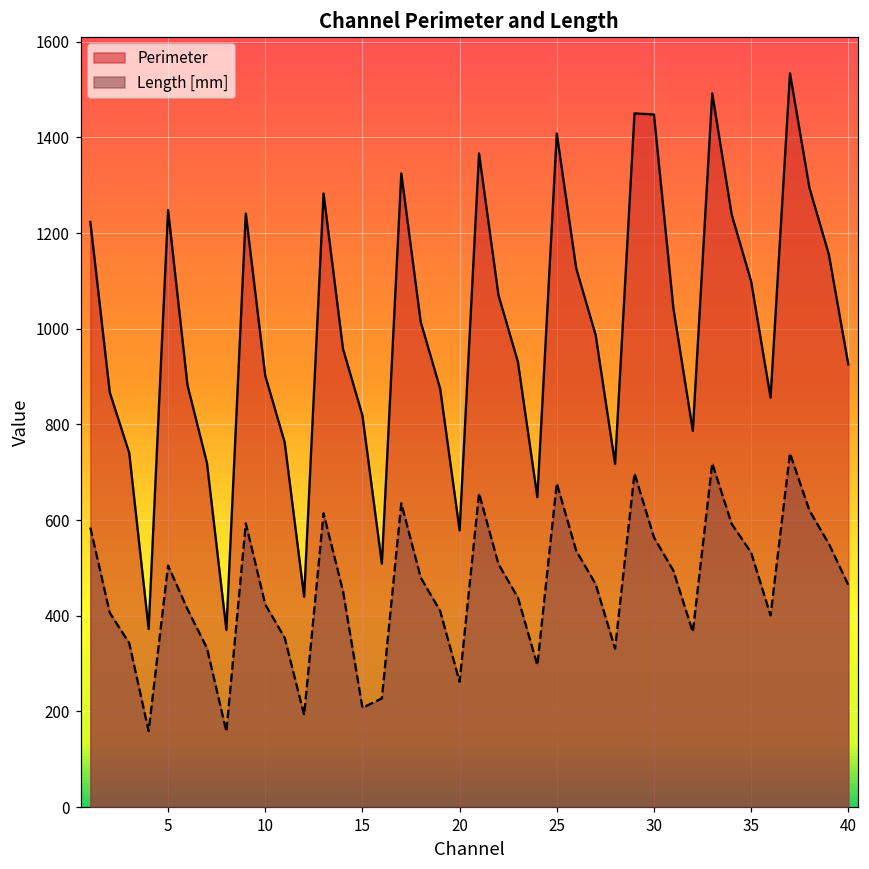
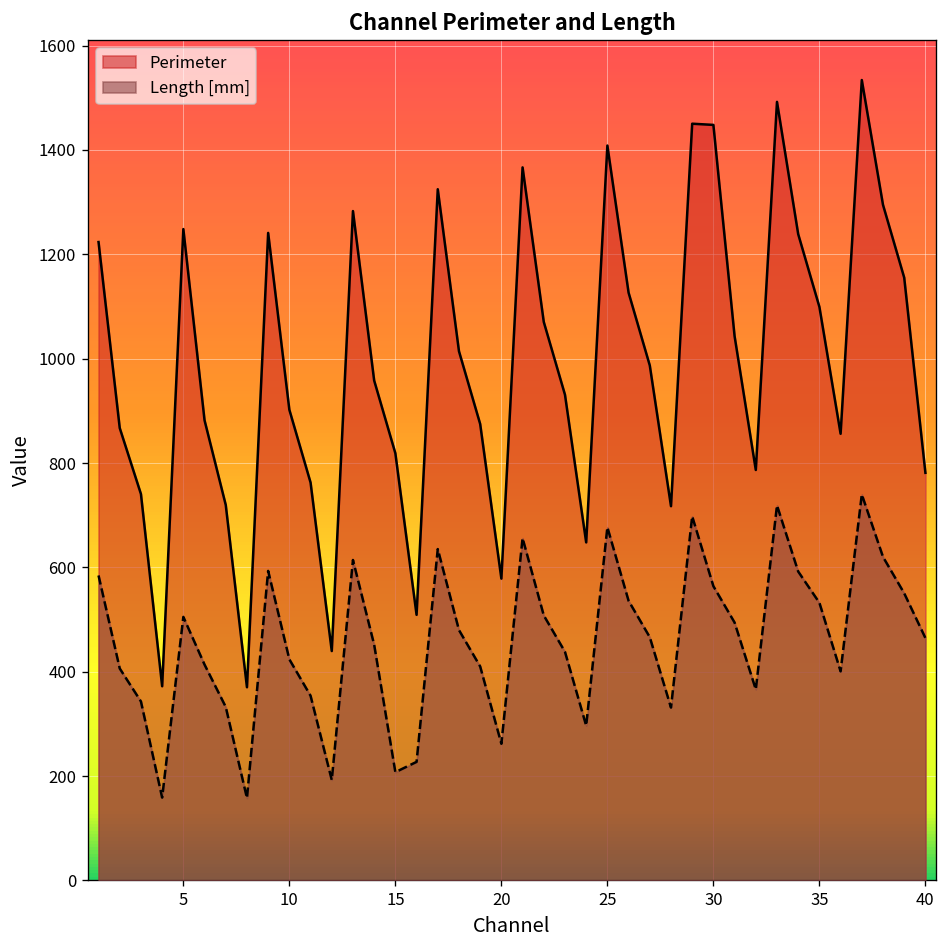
Perimeter, 40: 930 -> 780
